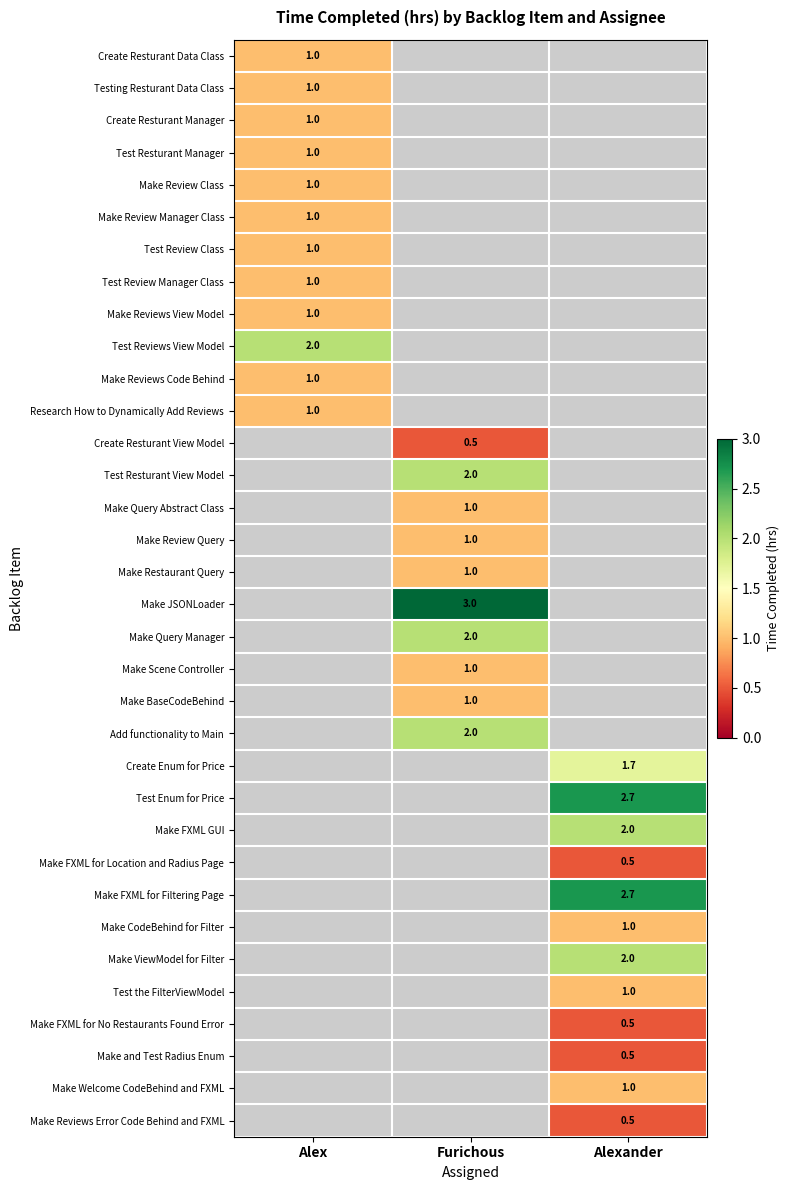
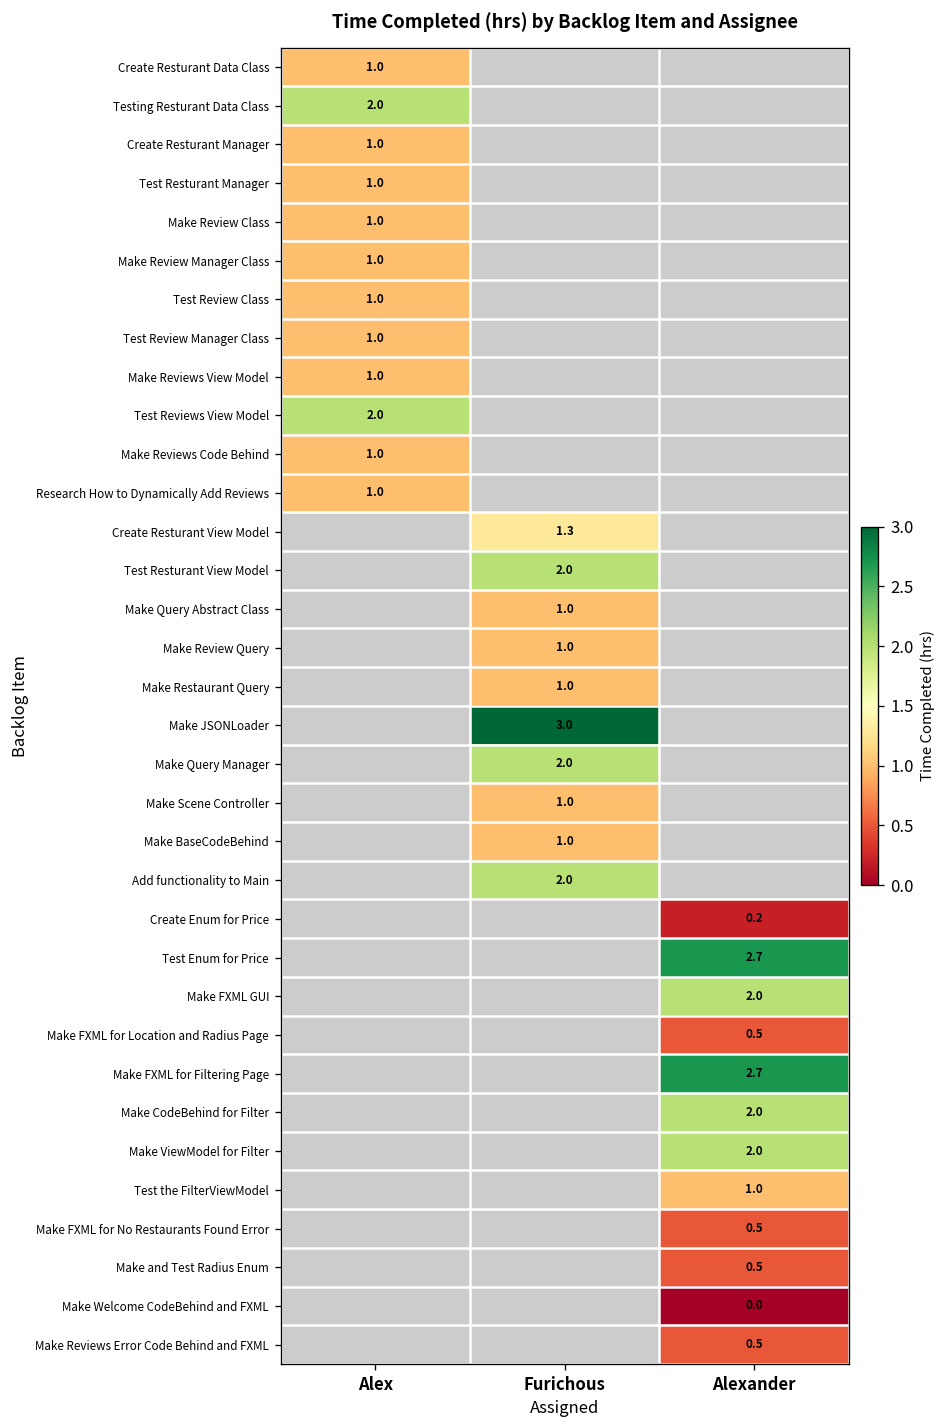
Testing Resturant Data Class, Alex: 1.0 -> 2.0
Create Resturant View Model, Furichous: 0.5 -> 1.3
Create Enum for Price, Alexander: 1.7 -> 0.2
Make CodeBehind for Filter, Alexander: 1.0 -> 2.0
Make Welcome CodeBehind and FXML, Alexander: 1.0 -> 0.0
